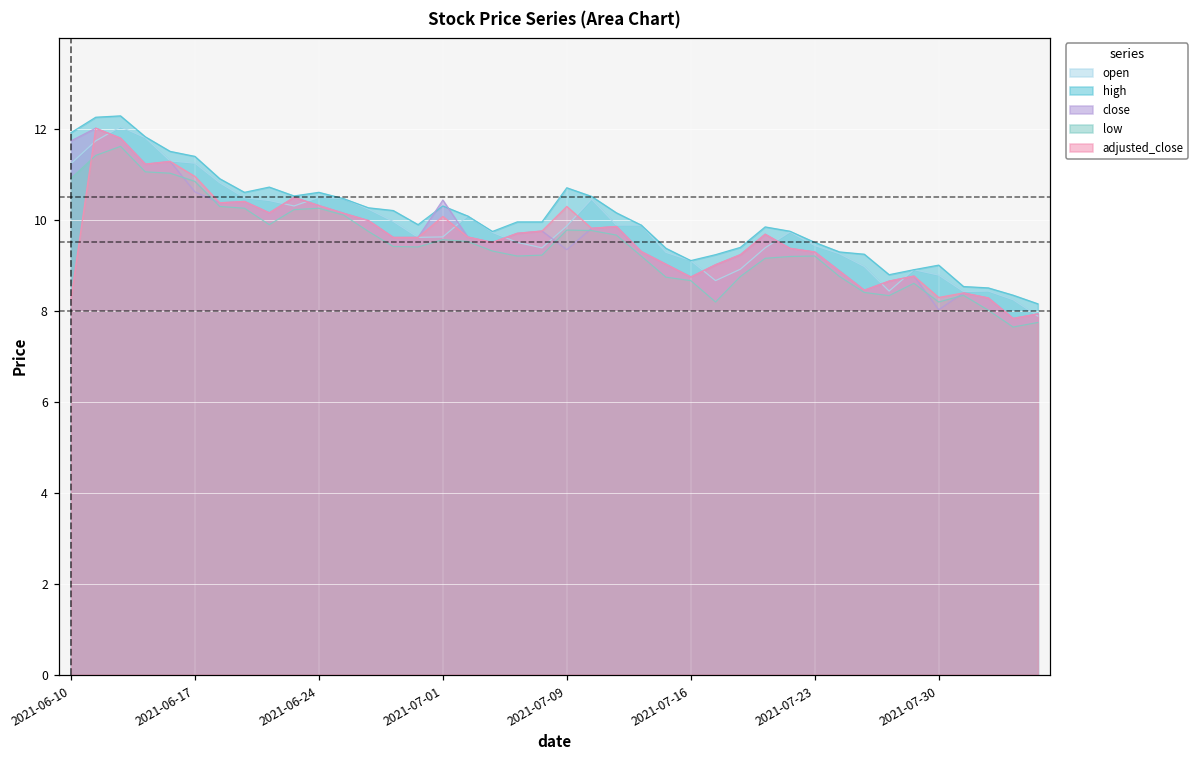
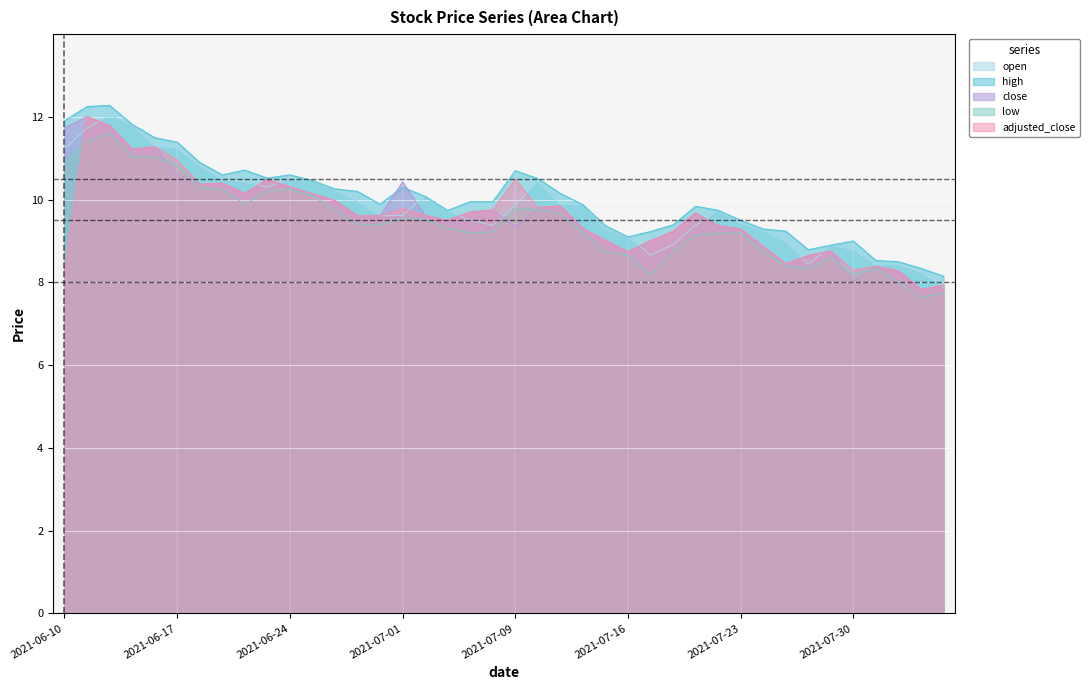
adjusted_close, 2021-07-01: 10.1 -> 9.8
adjusted_close, 2021-07-09: 10.3 -> 10.5
